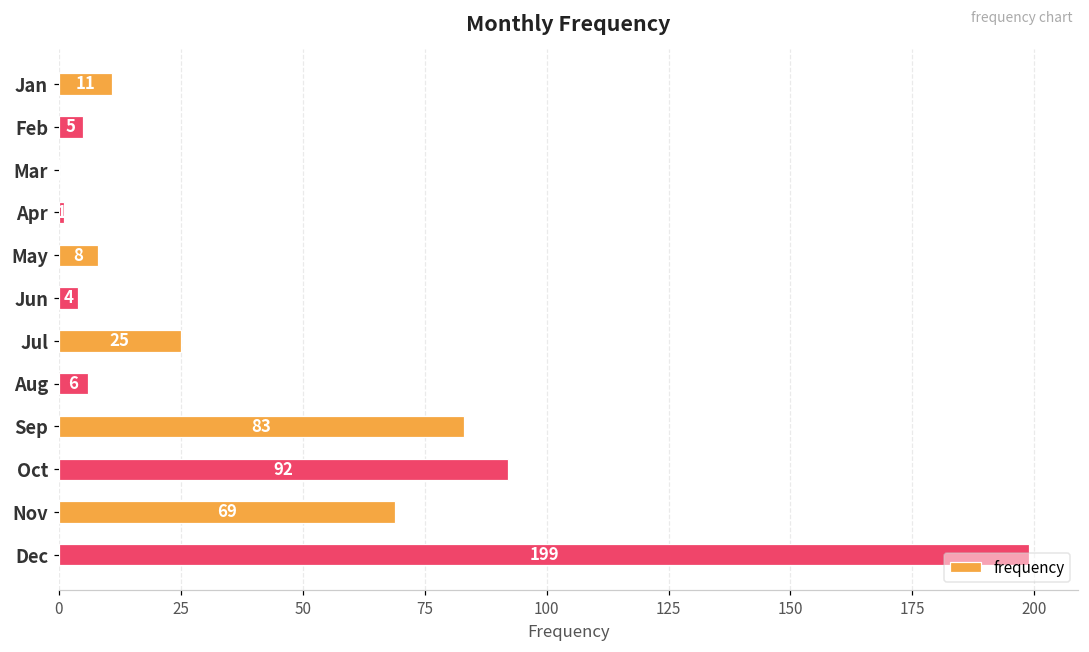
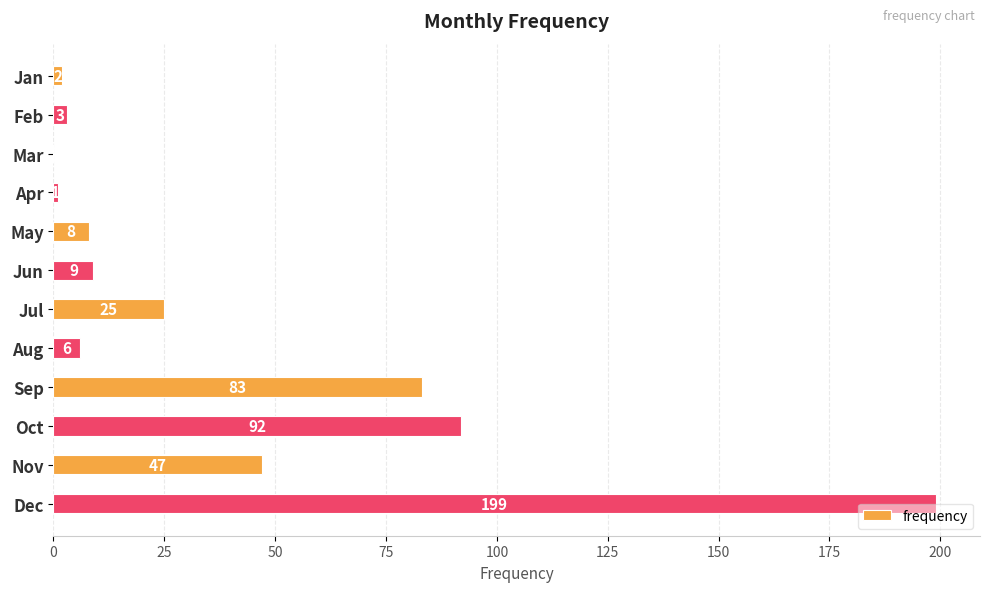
Jan: 11 -> 2
Feb: 5 -> 3
Jun: 4 -> 9
Nov: 69 -> 47
